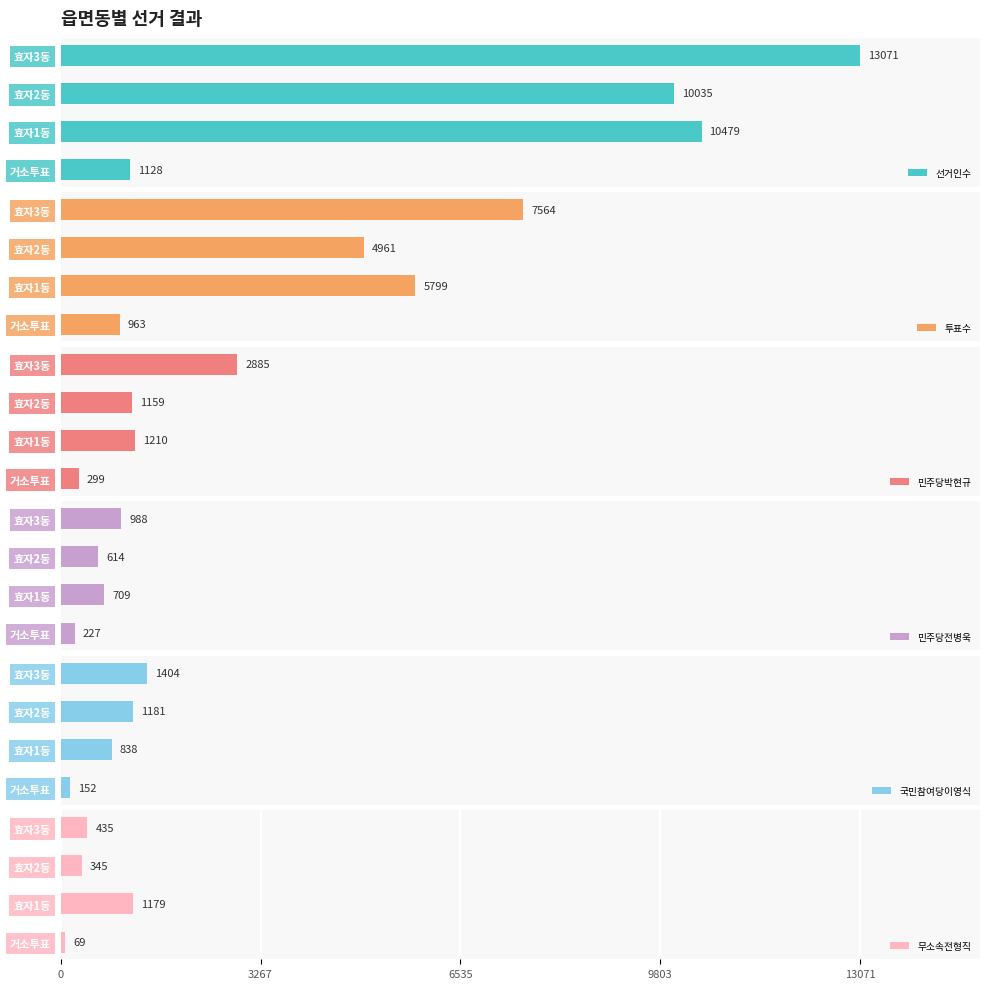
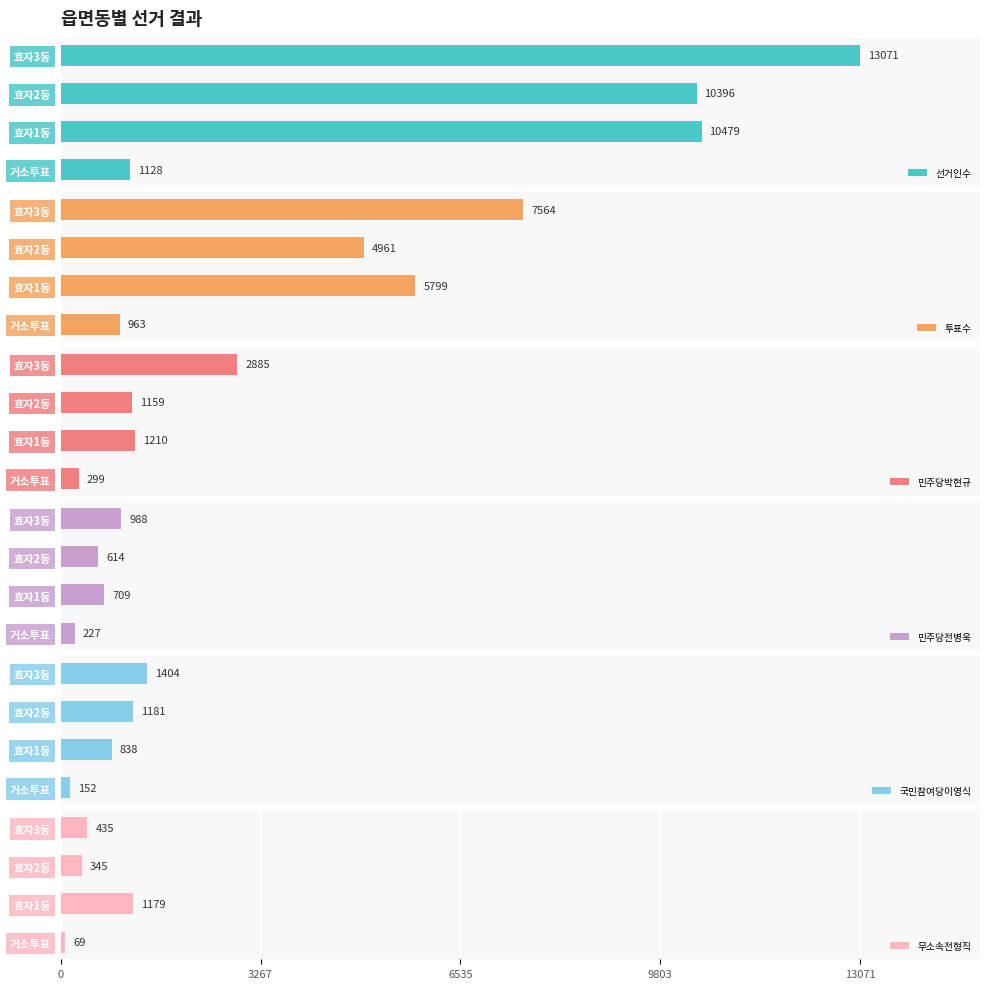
읍면동별 선거 결과, 효자2동: 10035 -> 10396
